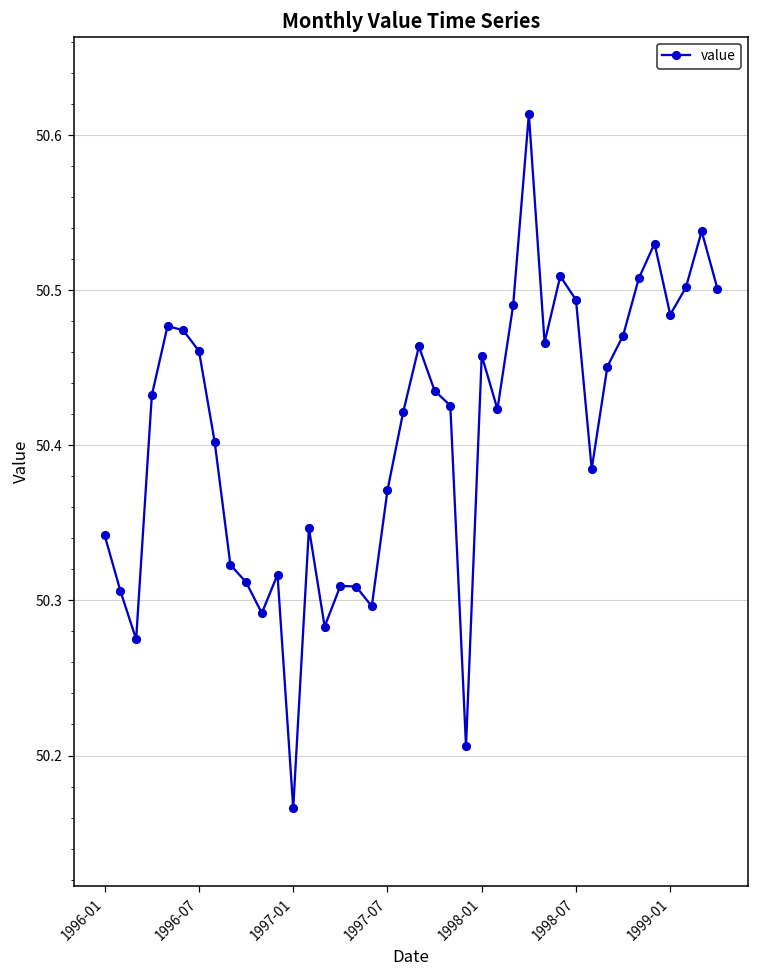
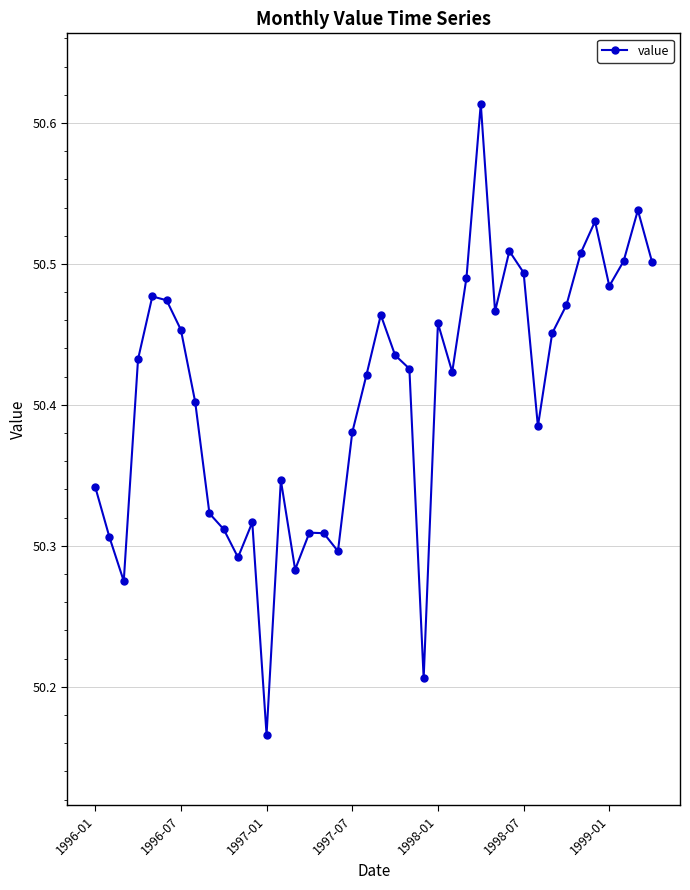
1996-07: 50.461 -> 50.453
1997-07: 50.371 -> 50.380
